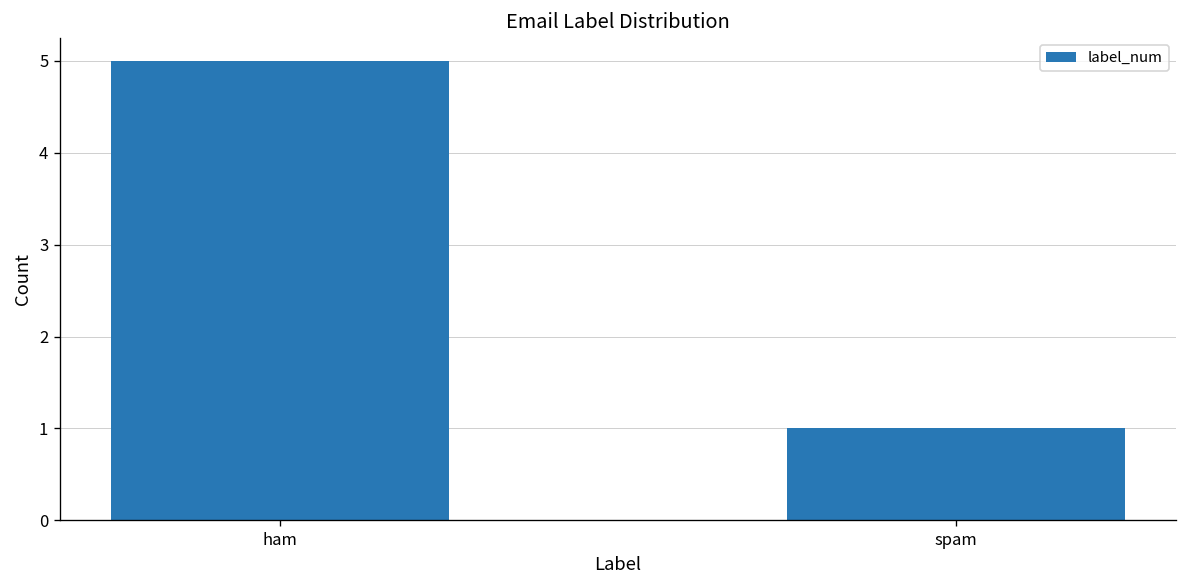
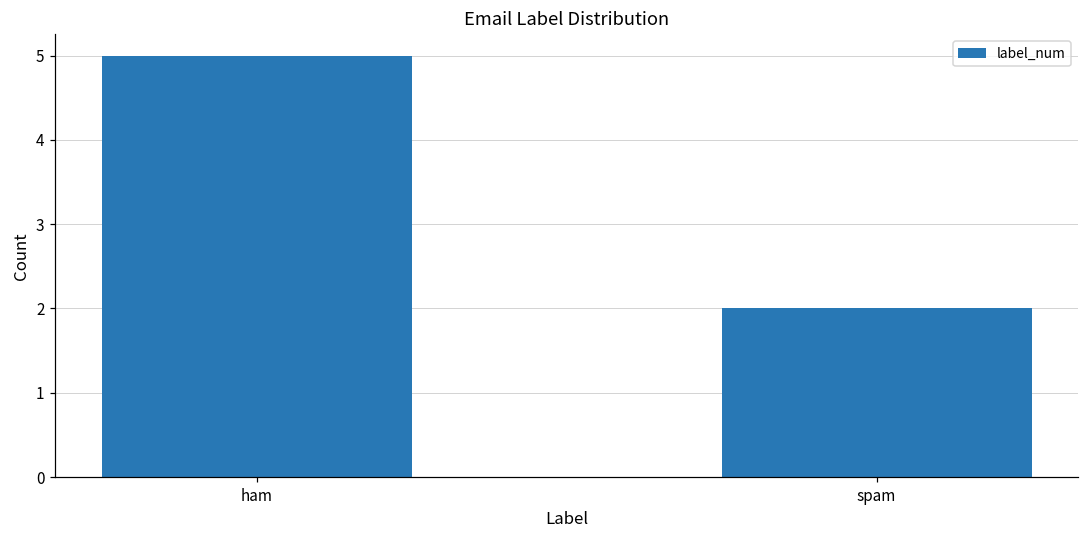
spam: 1 -> 2
